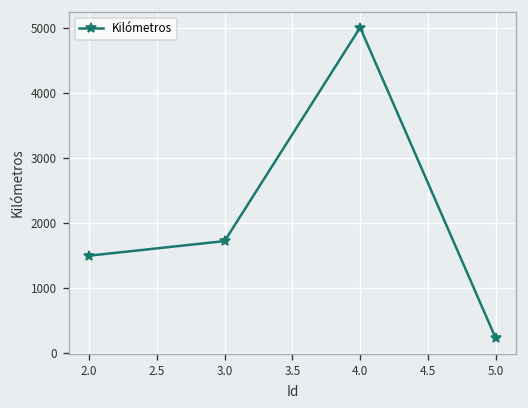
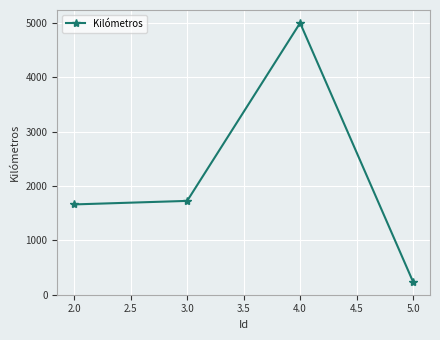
2.0: 1500 -> 1700
